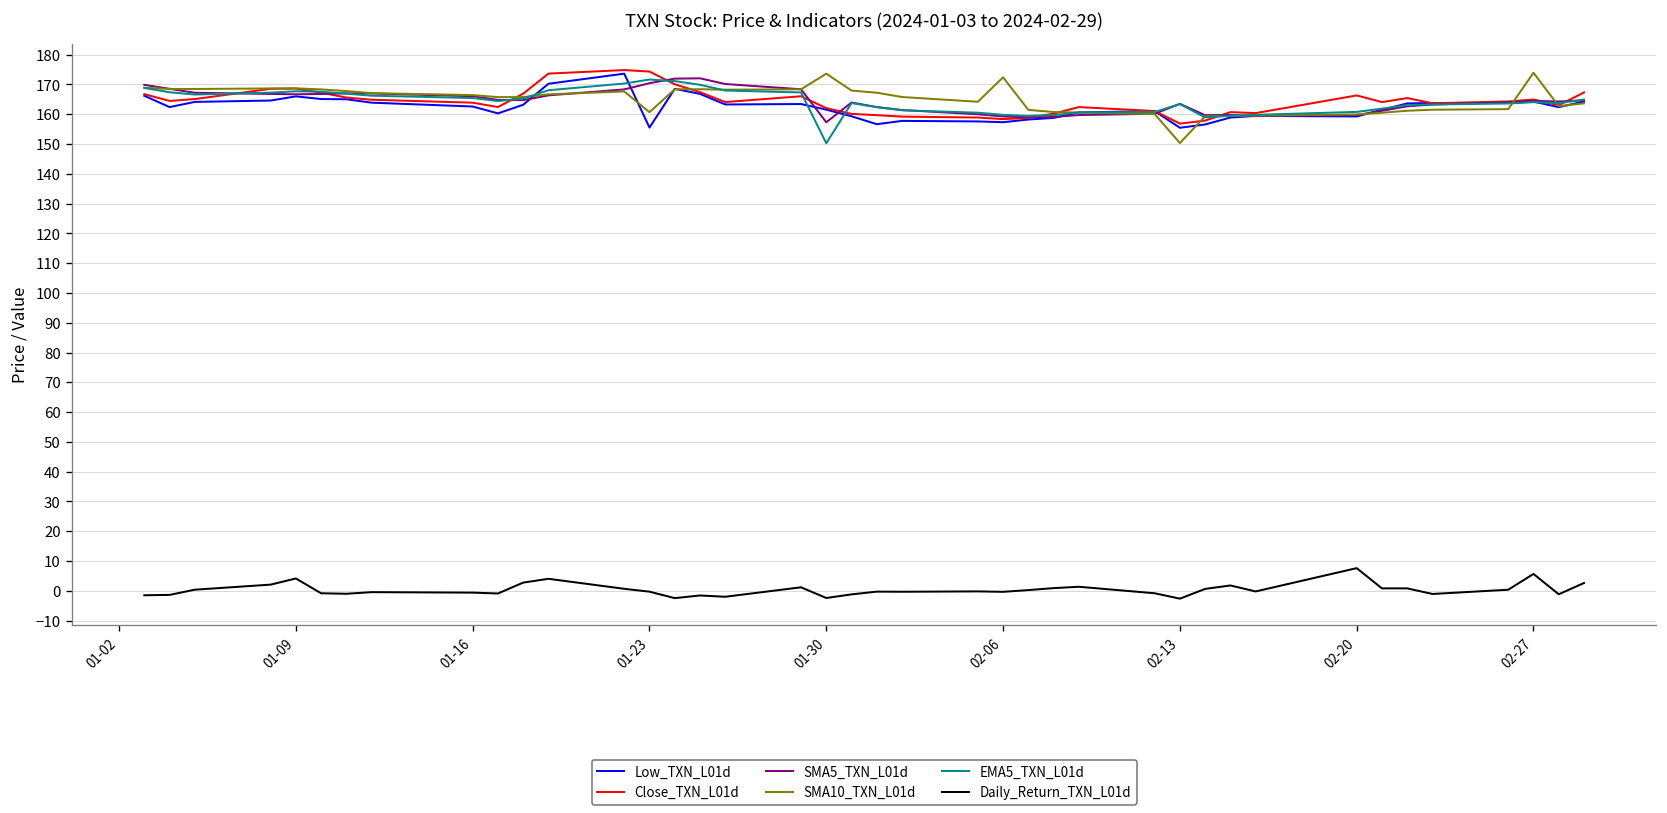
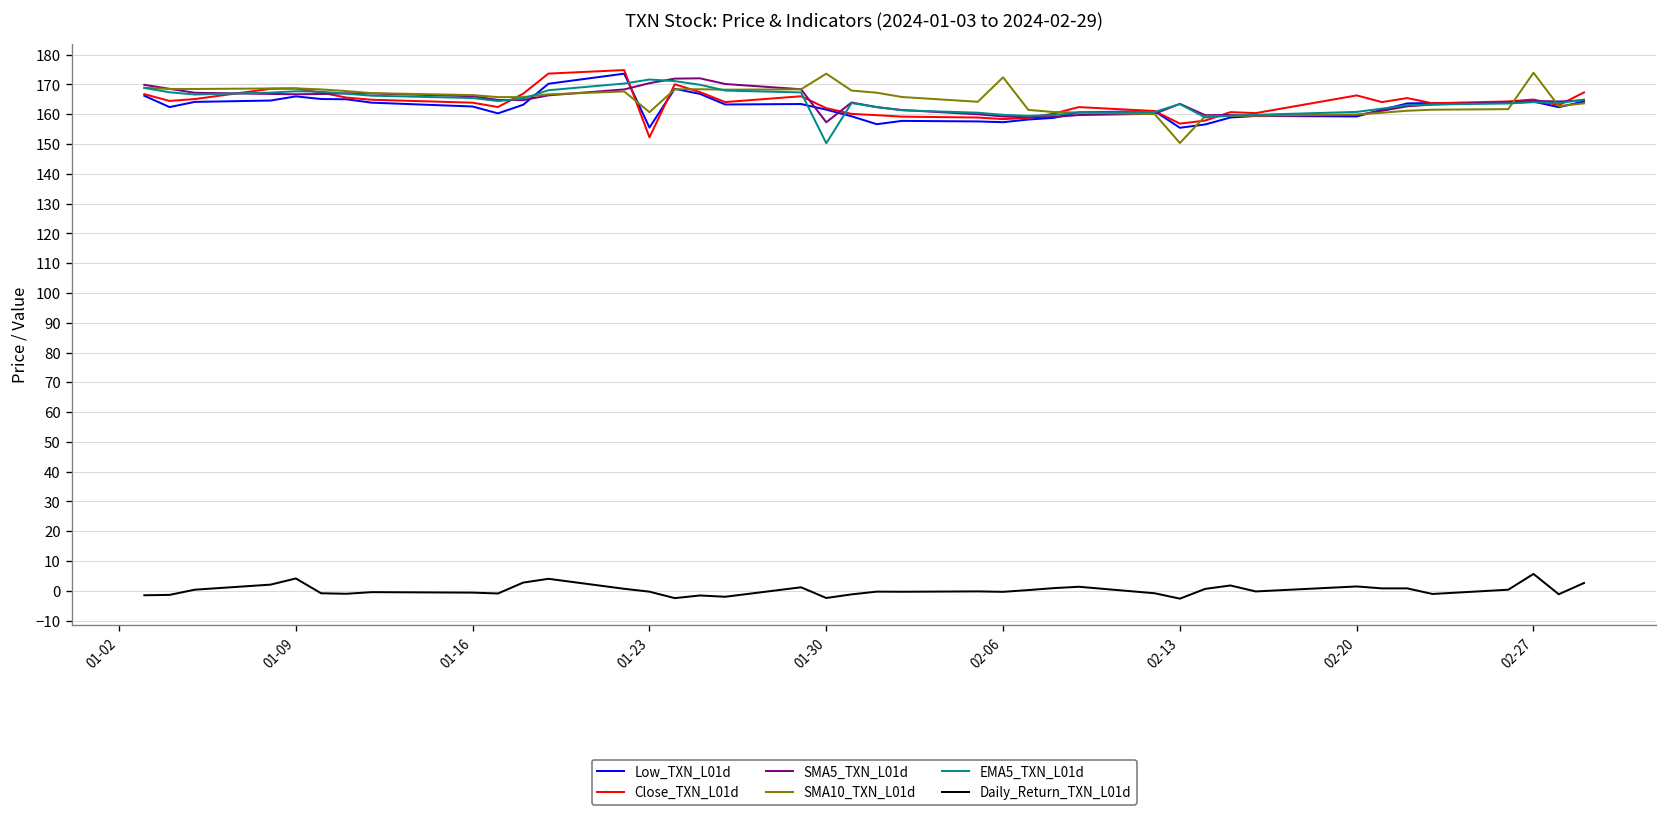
Close_TXN_L01d, 01-23: 174 -> 152
Daily_Return_TXN_L01d, 02-20: 8 -> 1
